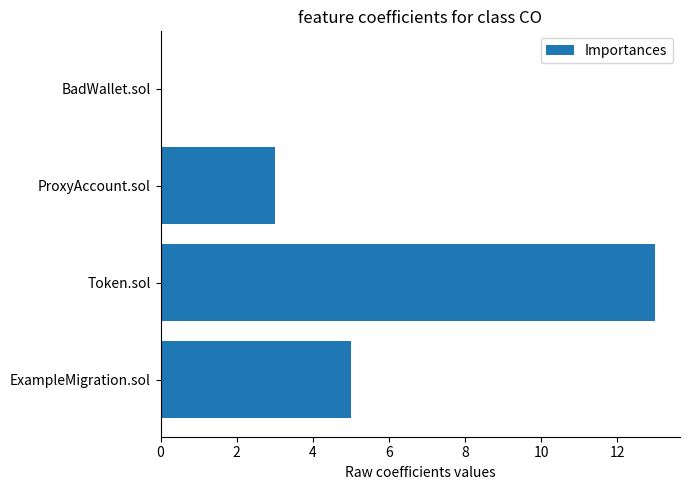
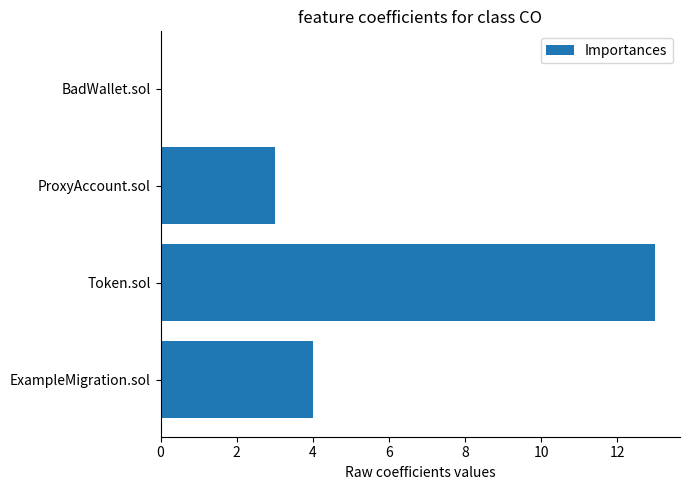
ExampleMigration.sol: 5 -> 4
